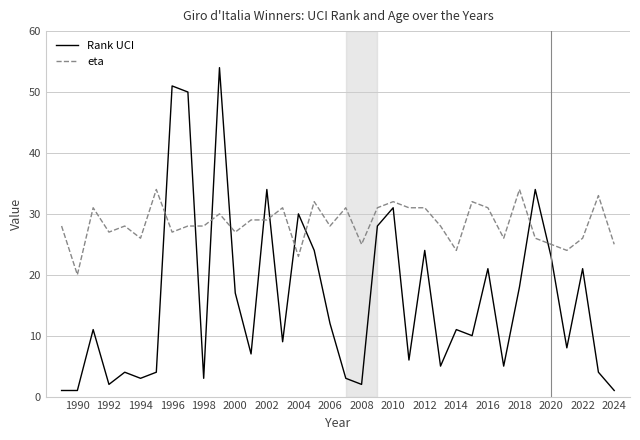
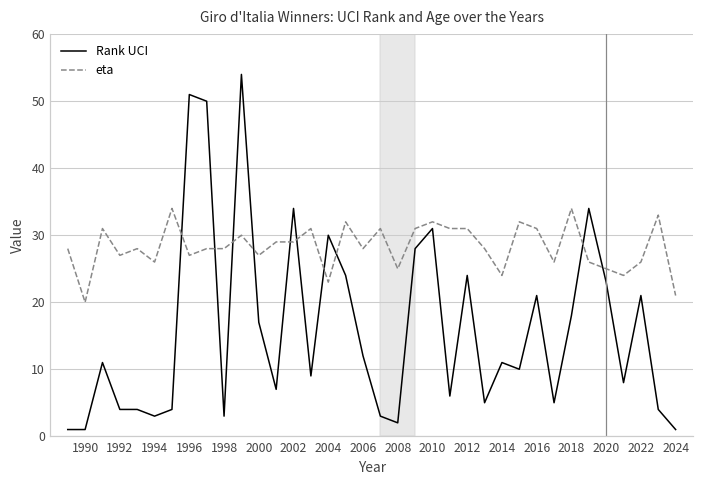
Rank UCI, 1992: 2 -> 4
eta, 2024: 25 -> 21
